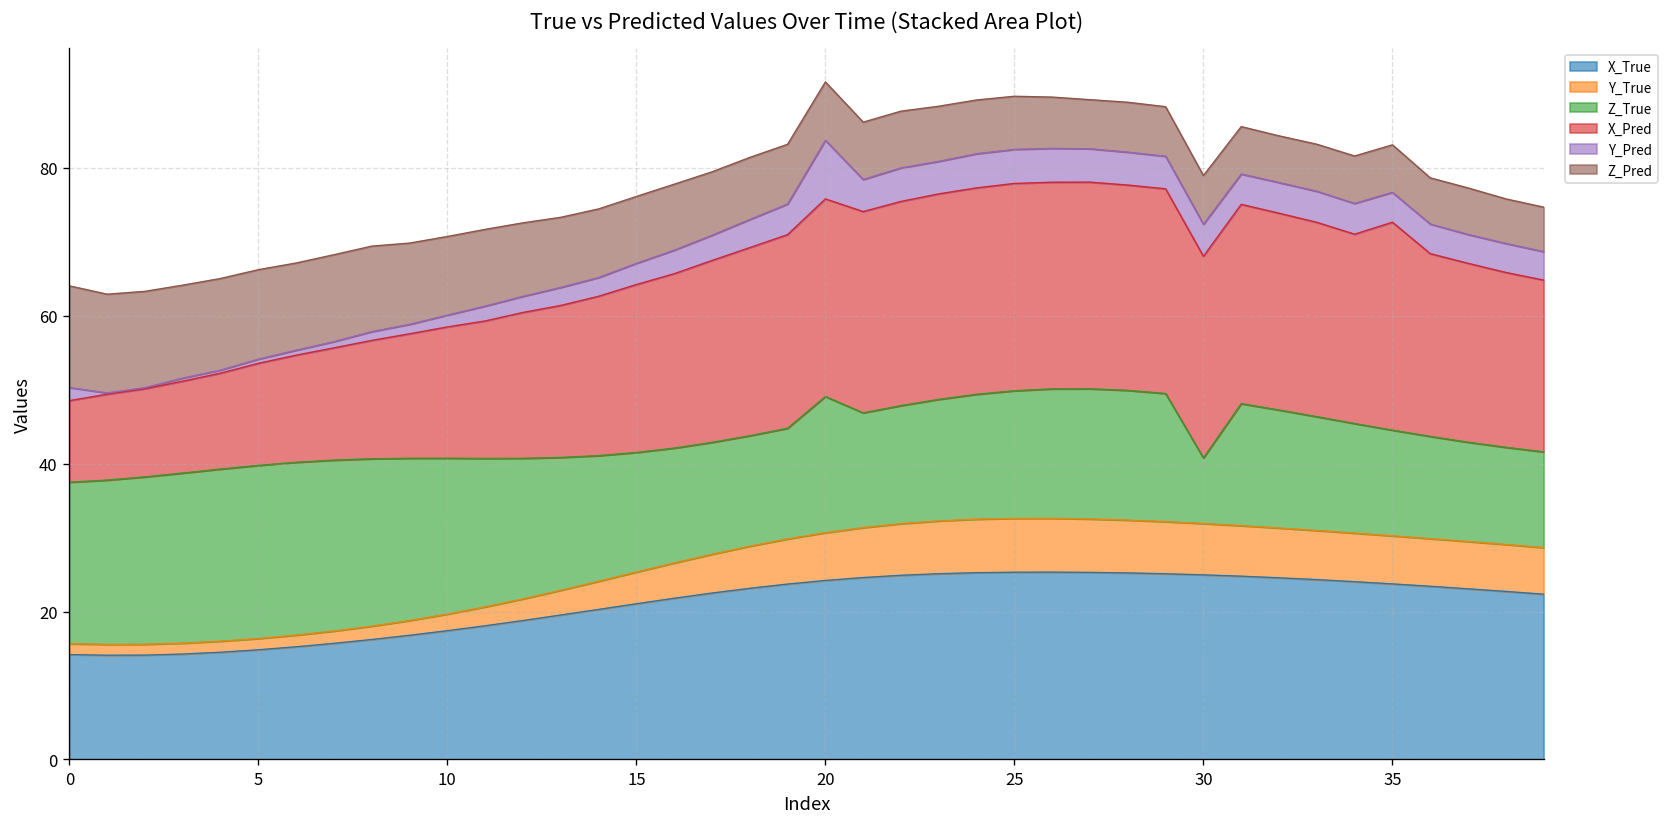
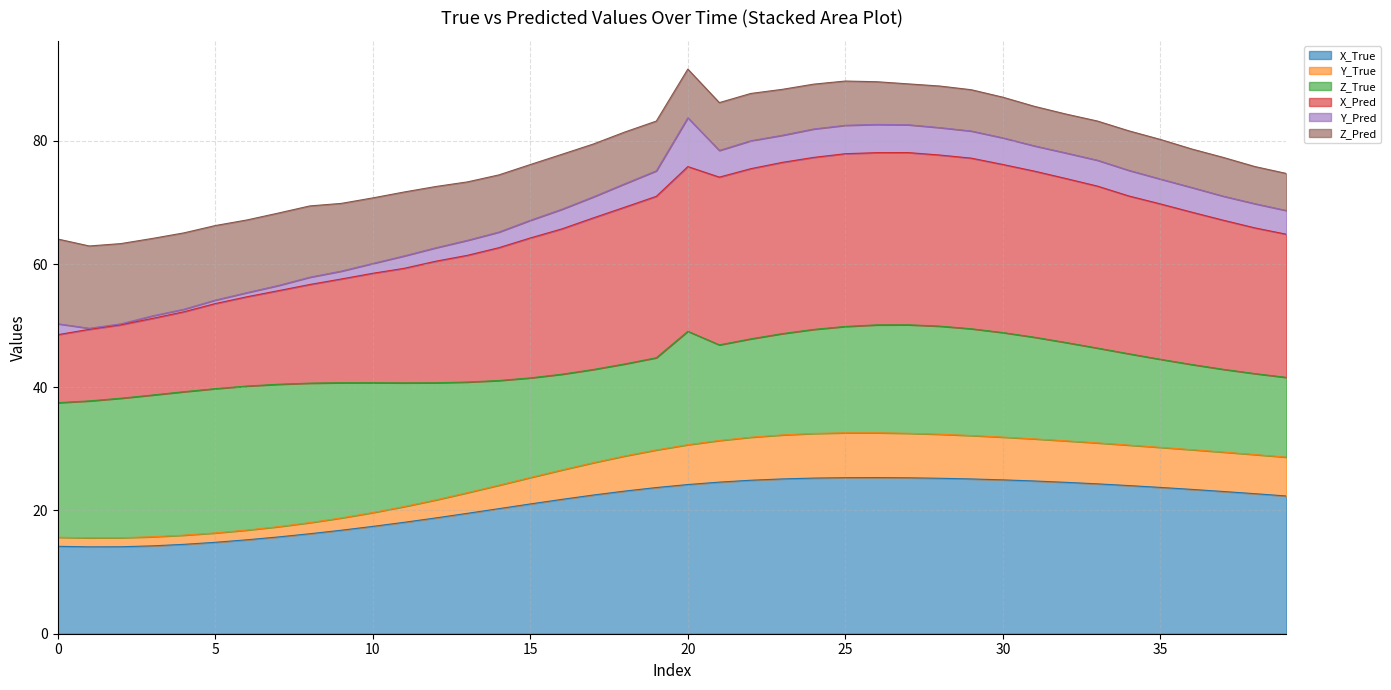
Z_True, 30: 9 -> 17
X_Pred, 35: 28 -> 25
